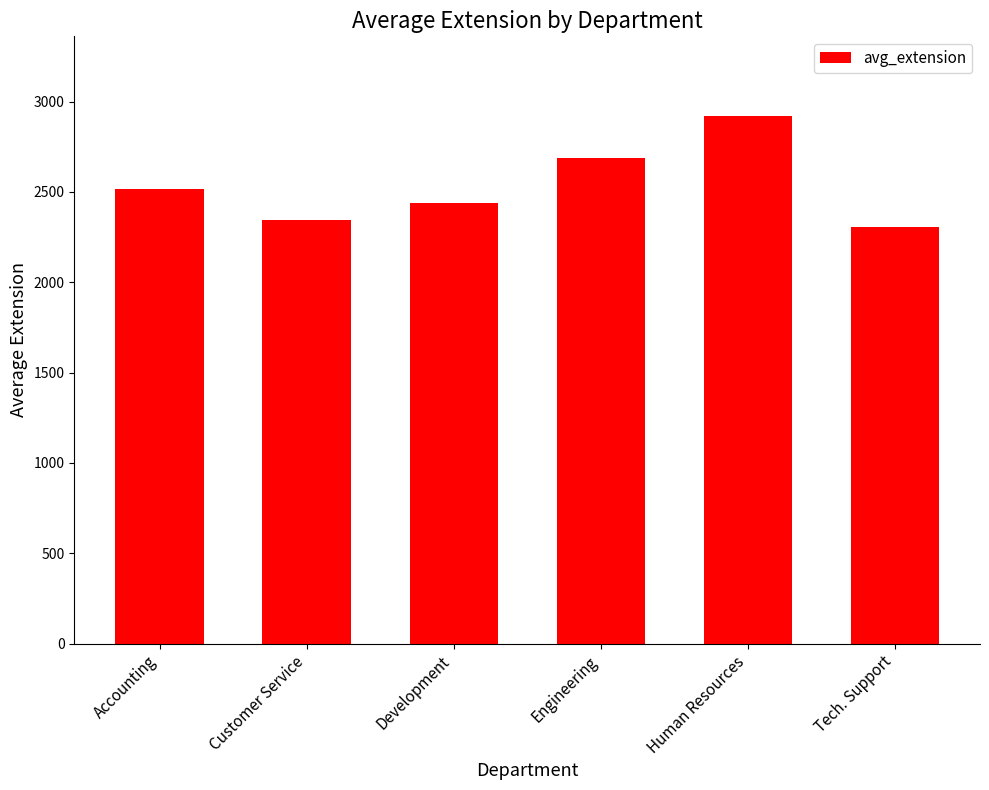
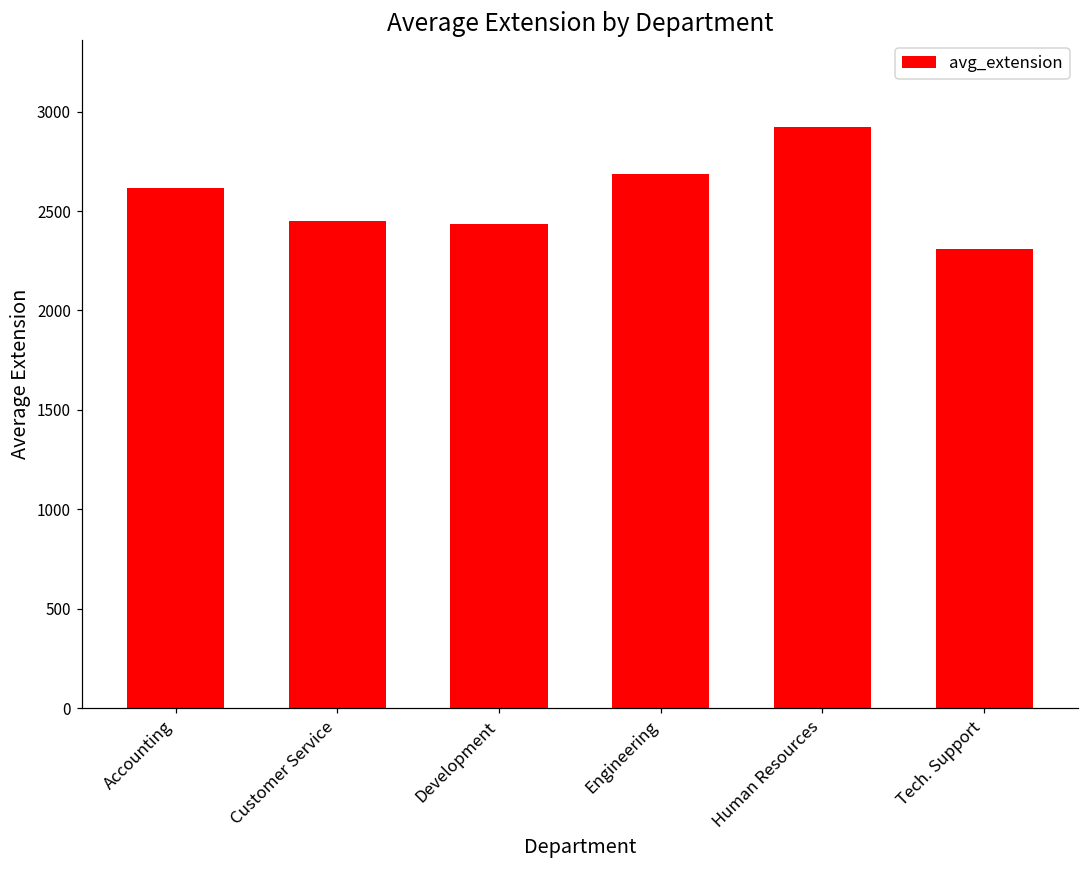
Accounting: 2520 -> 2620
Customer Service: 2340 -> 2450
